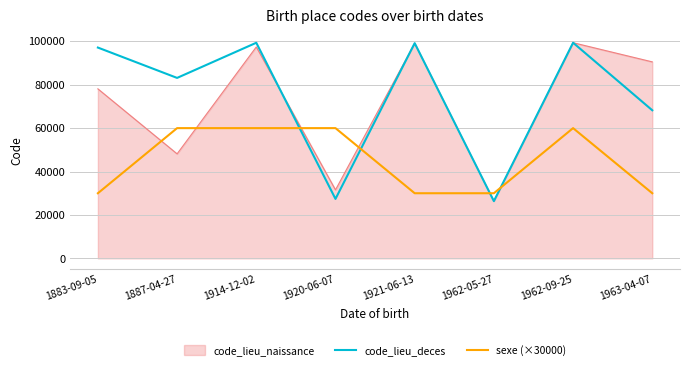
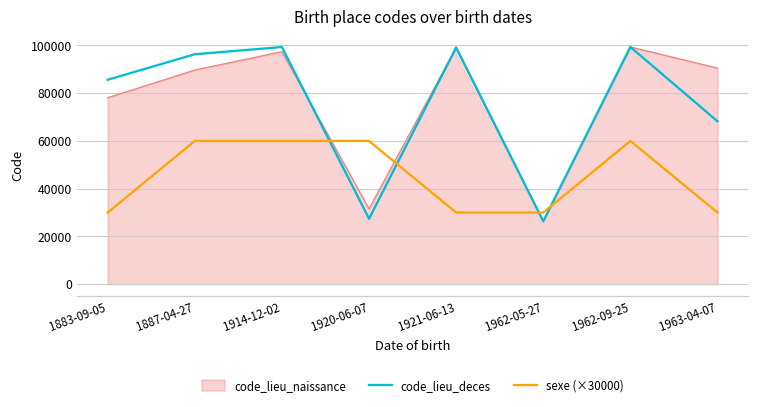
code_lieu_deces, 1883-09-05: 97000 -> 86000
code_lieu_naissance, 1887-04-27: 48000 -> 90000
code_lieu_deces, 1887-04-27: 83000 -> 96000
